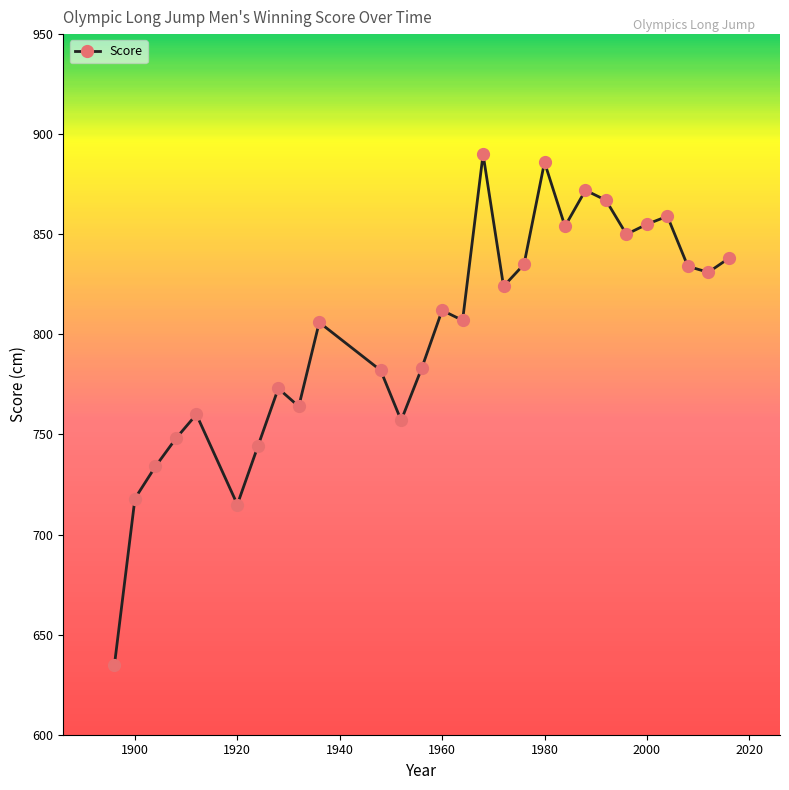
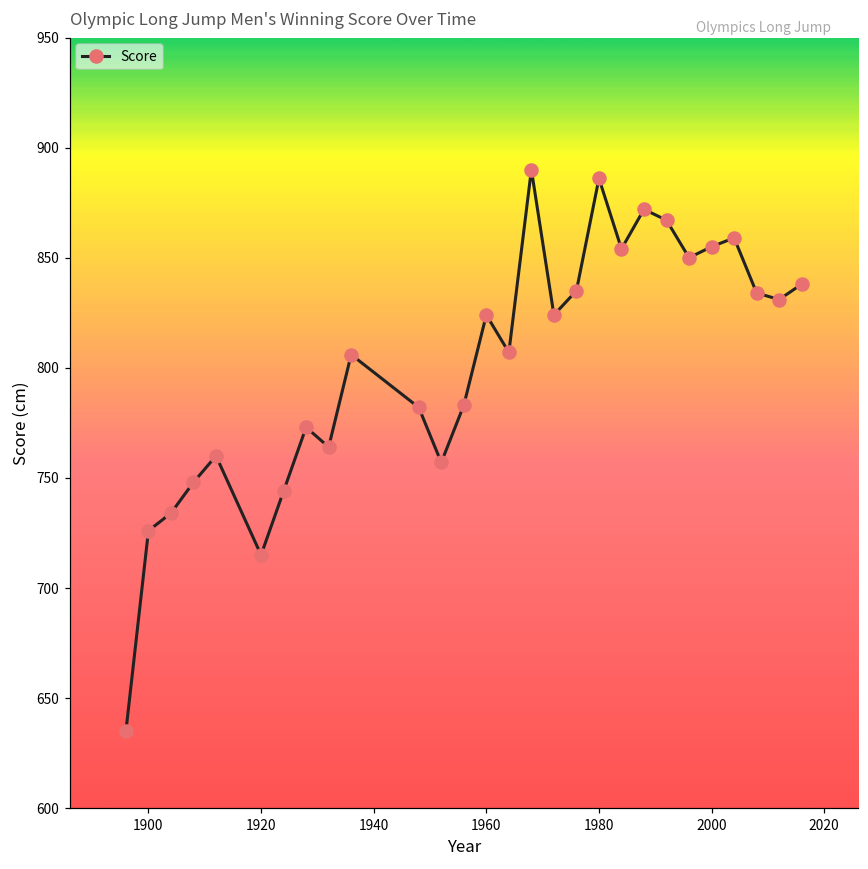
1900: 718 -> 726
1960: 812 -> 824
